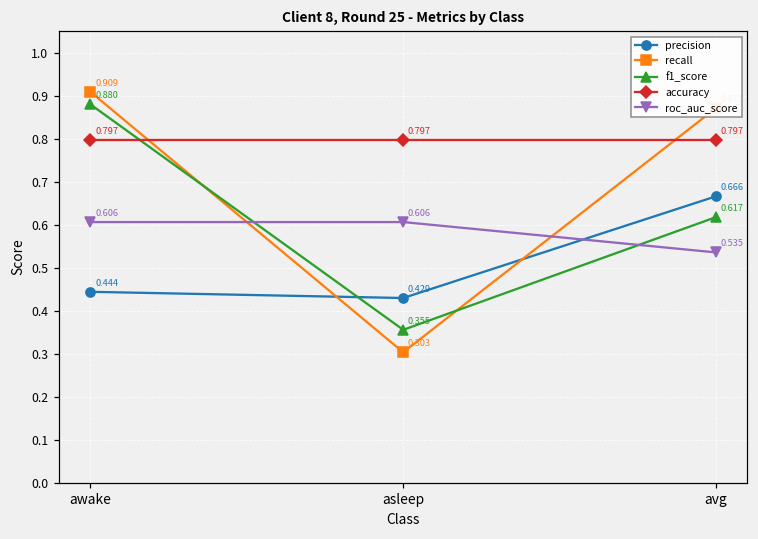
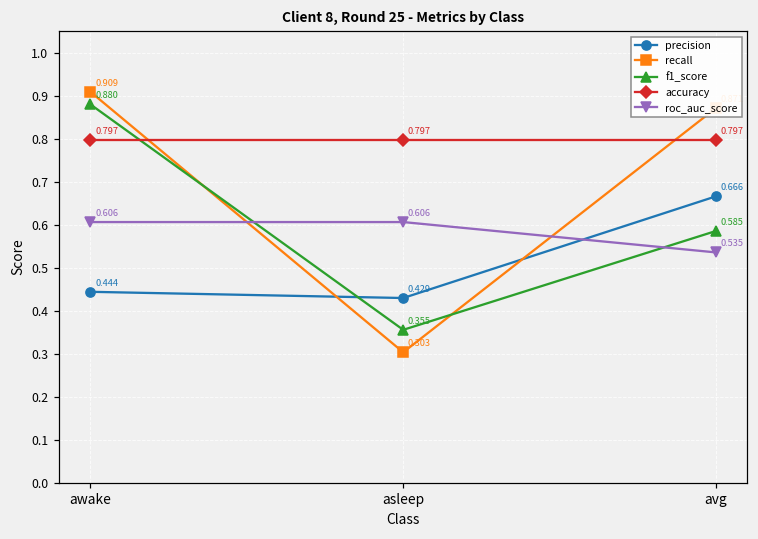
f1_score, avg: 0.617 -> 0.585
